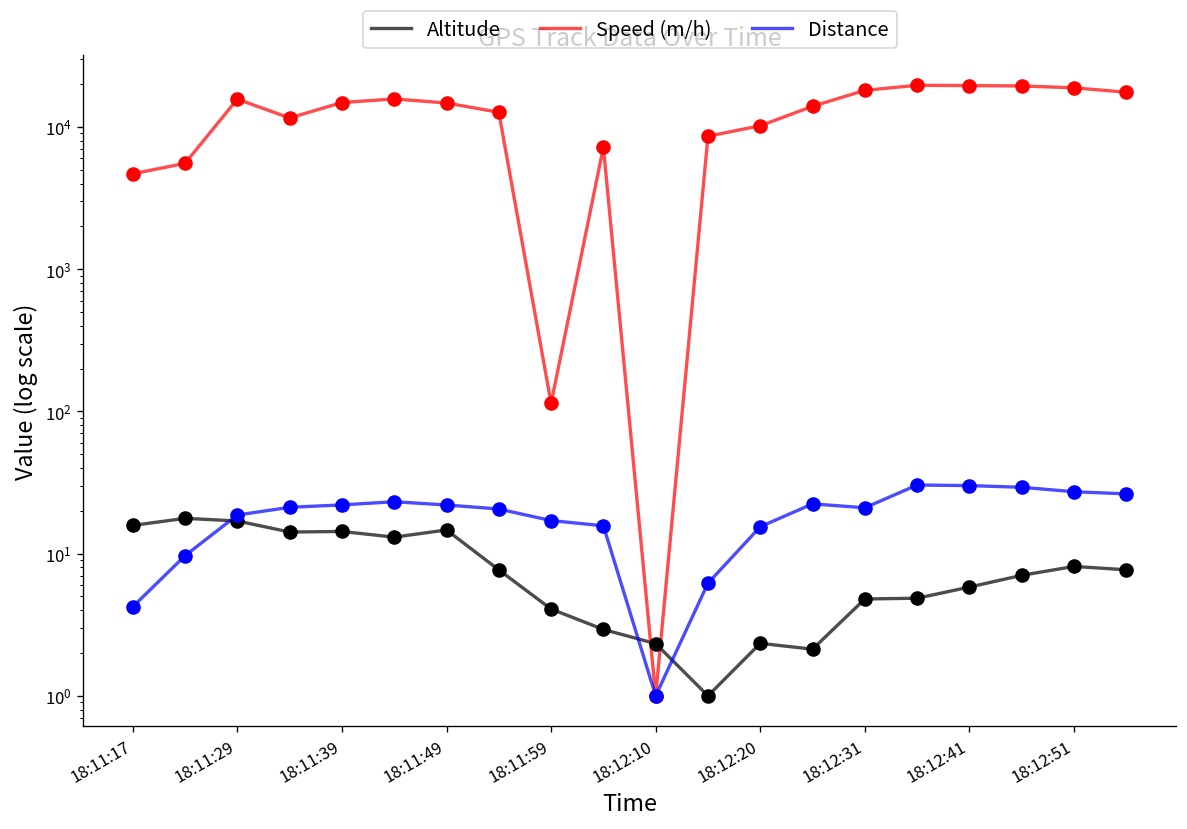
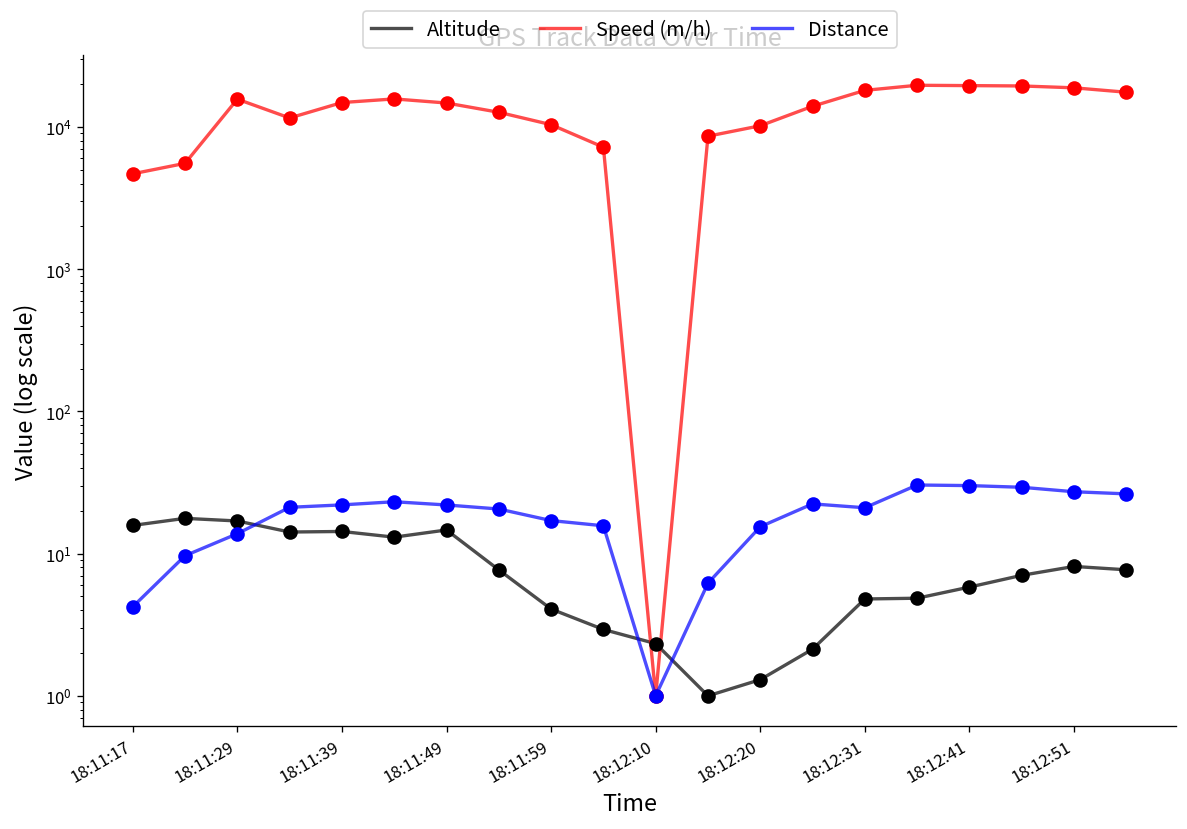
Distance, 18:11:29: 19 -> 14
Speed (m/h), 18:11:59: 110 -> 10000
Altitude, 18:12:20: 2.3 -> 1.3
